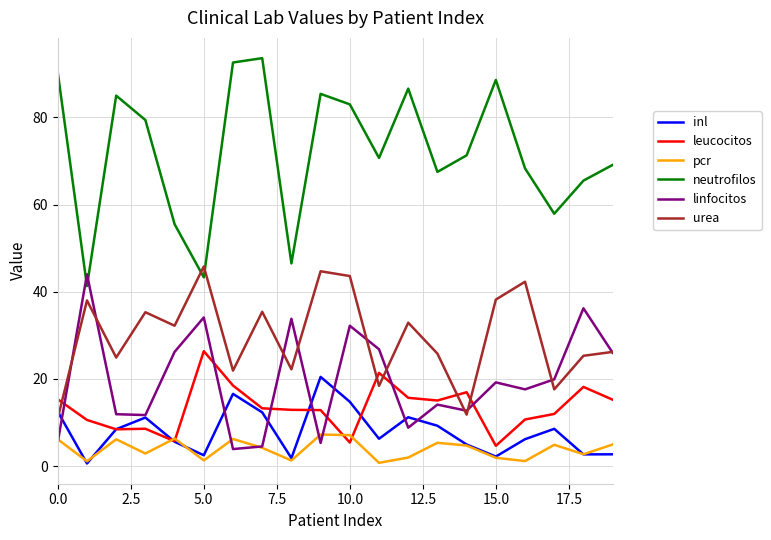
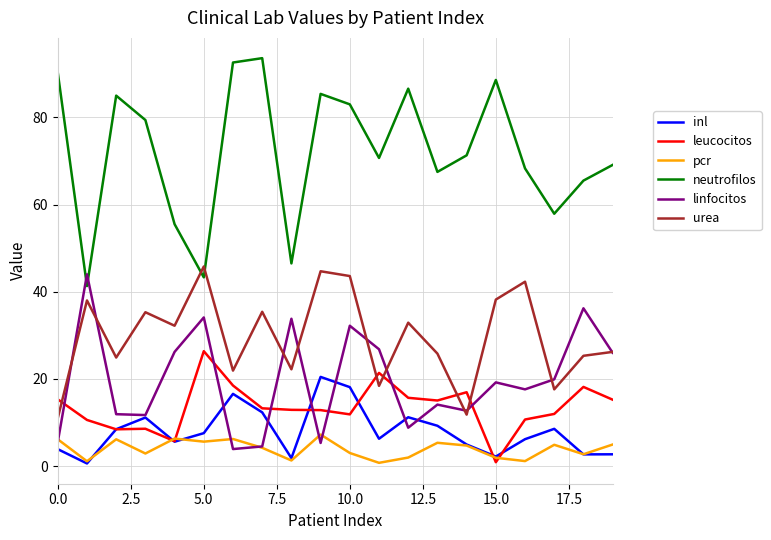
inl, 0.0: 12 -> 4
inl, 5.0: 2 -> 8
pcr, 5.0: 1 -> 6
inl, 10.0: 15 -> 18
leucocitos, 10.0: 5 -> 12
pcr, 10.0: 7 -> 3
leucocitos, 15.0: 5 -> 1
